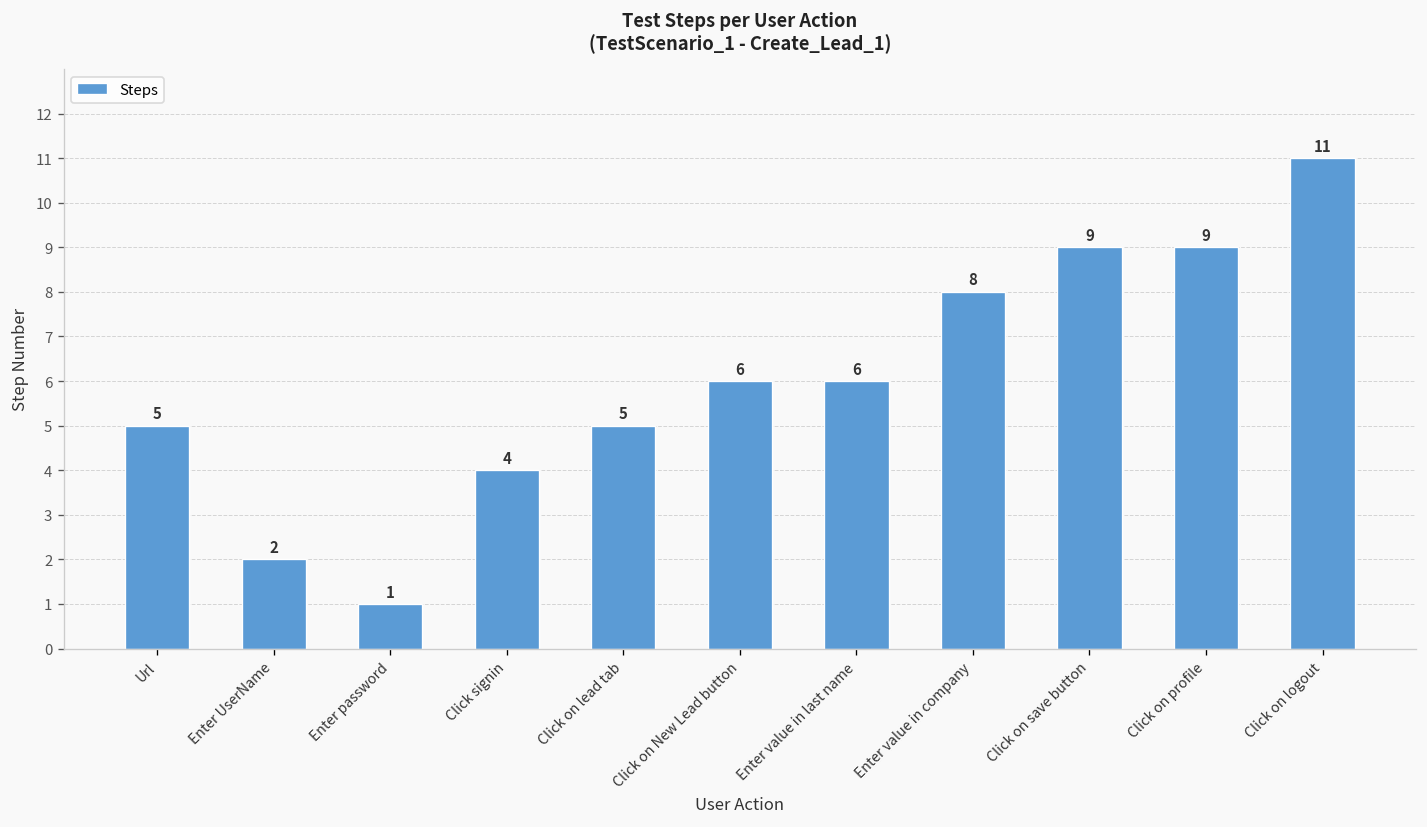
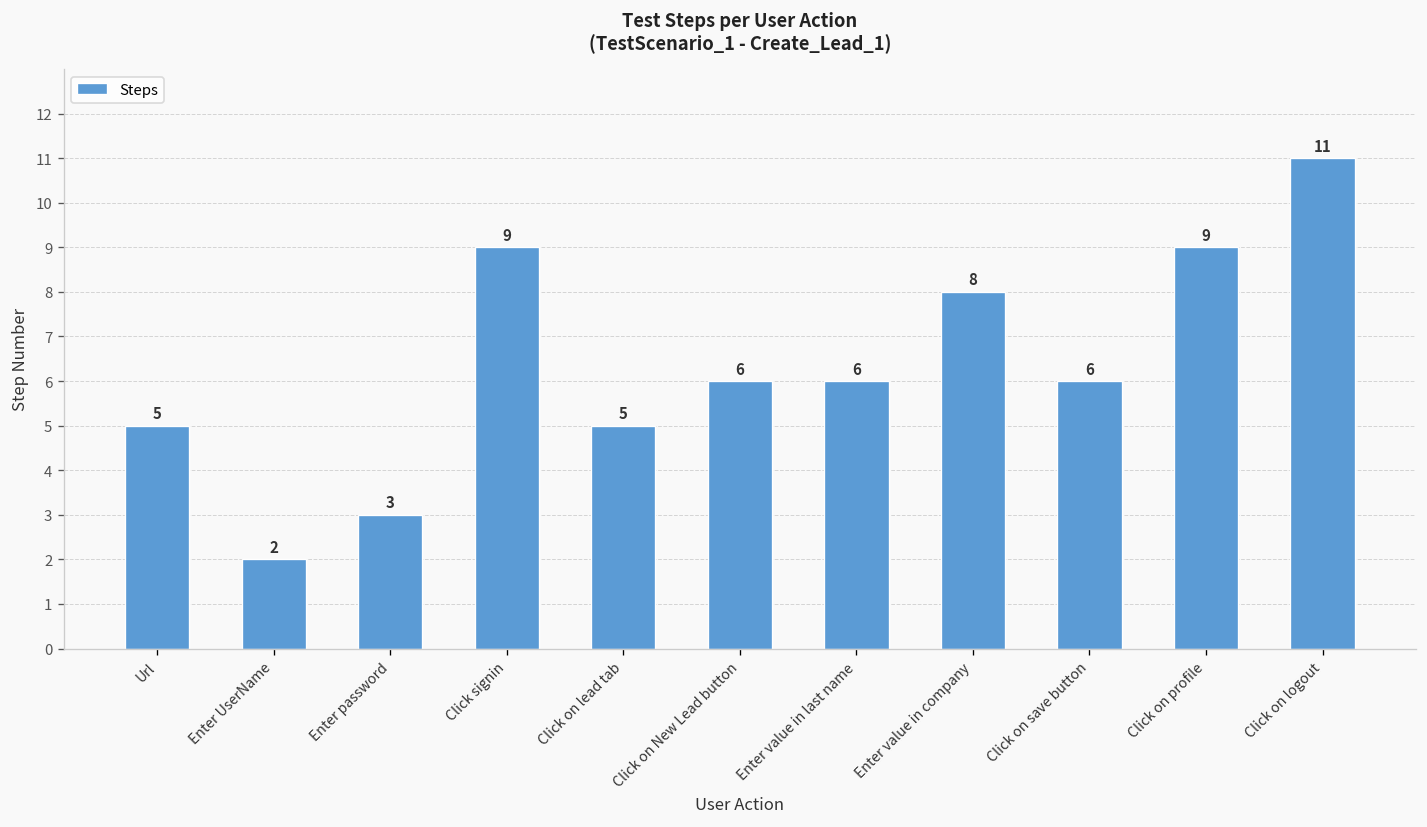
Enter password: 1 -> 3
Click signin: 4 -> 9
Click on save button: 9 -> 6
